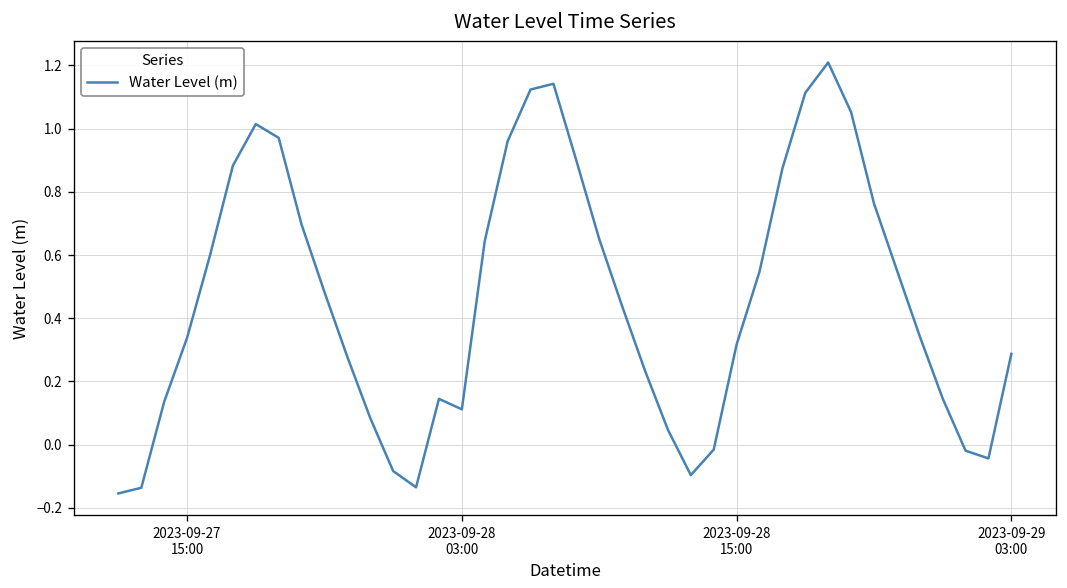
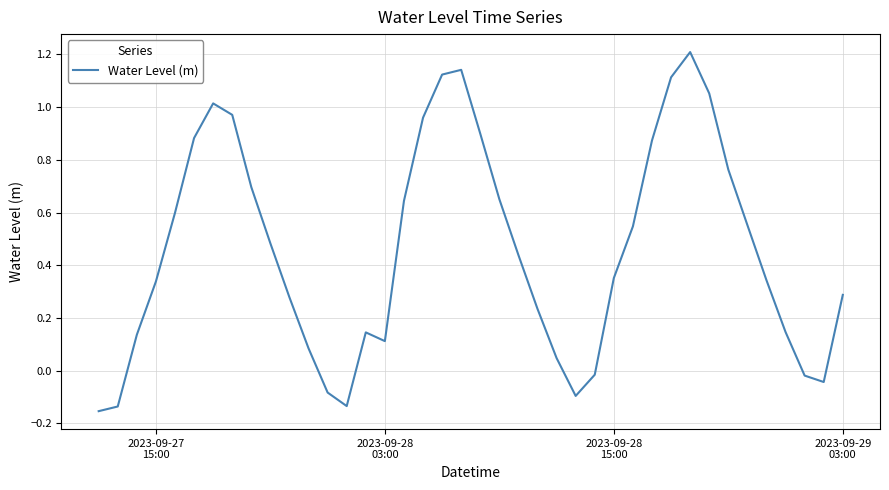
2023-09-28 15:00: 0.32 -> 0.35
